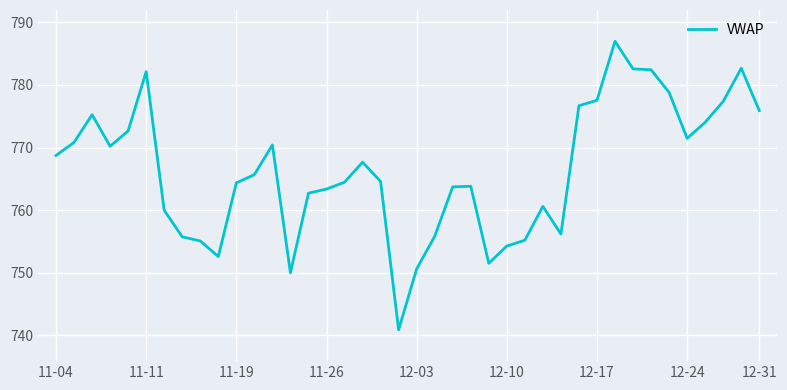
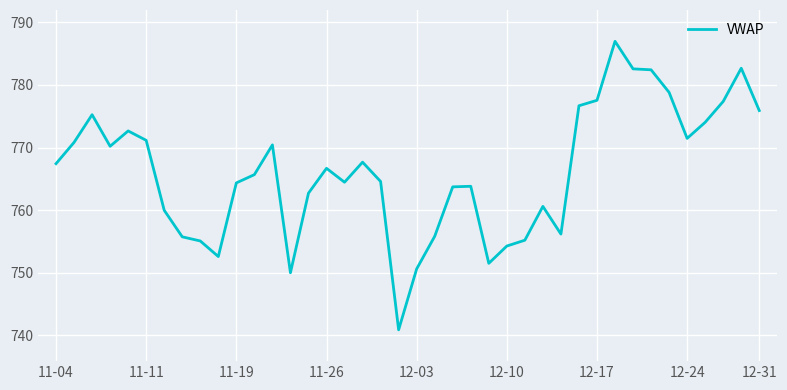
11-04: 769 -> 767
11-11: 782 -> 771
11-26: 763 -> 767
